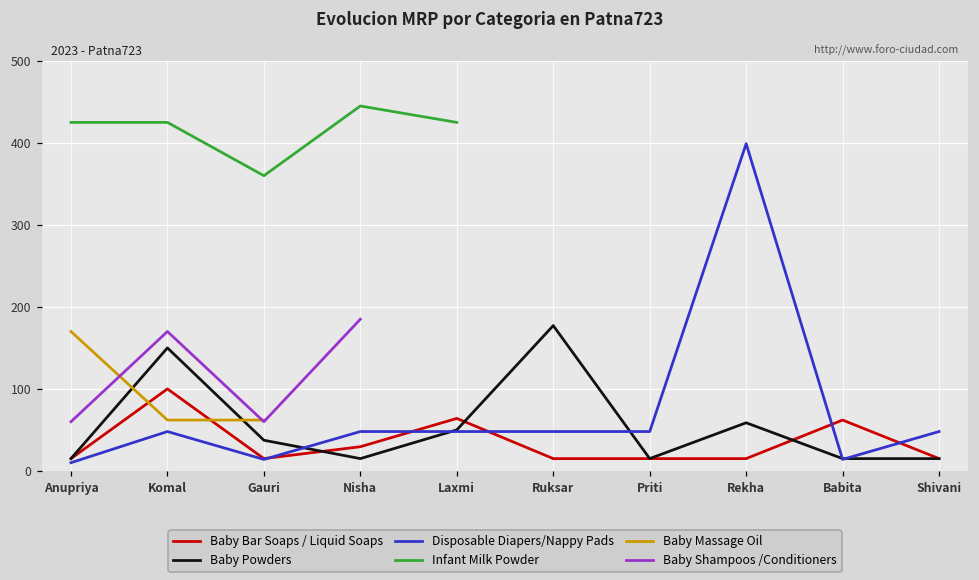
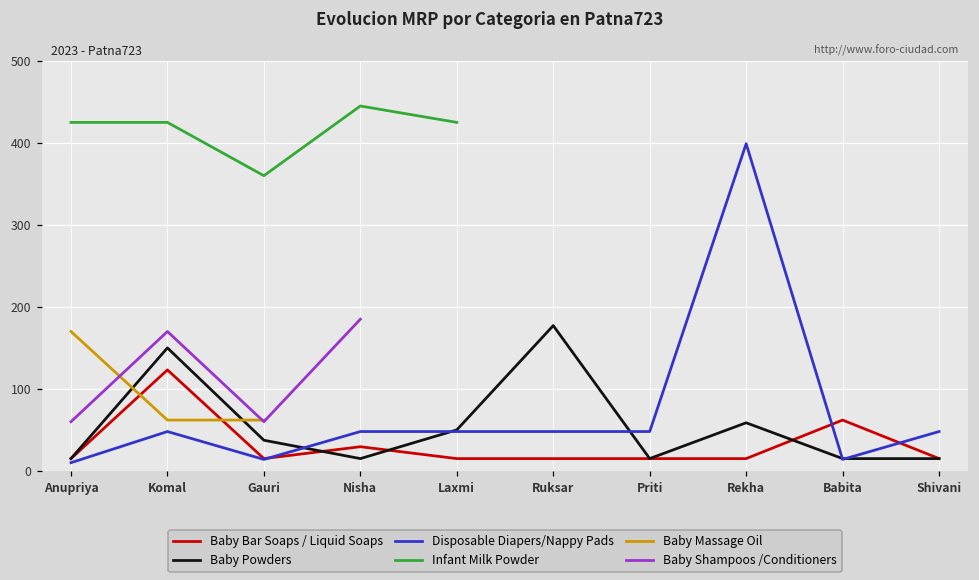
Baby Bar Soaps / Liquid Soaps, Komal: 100 -> 120
Baby Bar Soaps / Liquid Soaps, Laxmi: 60 -> 20
